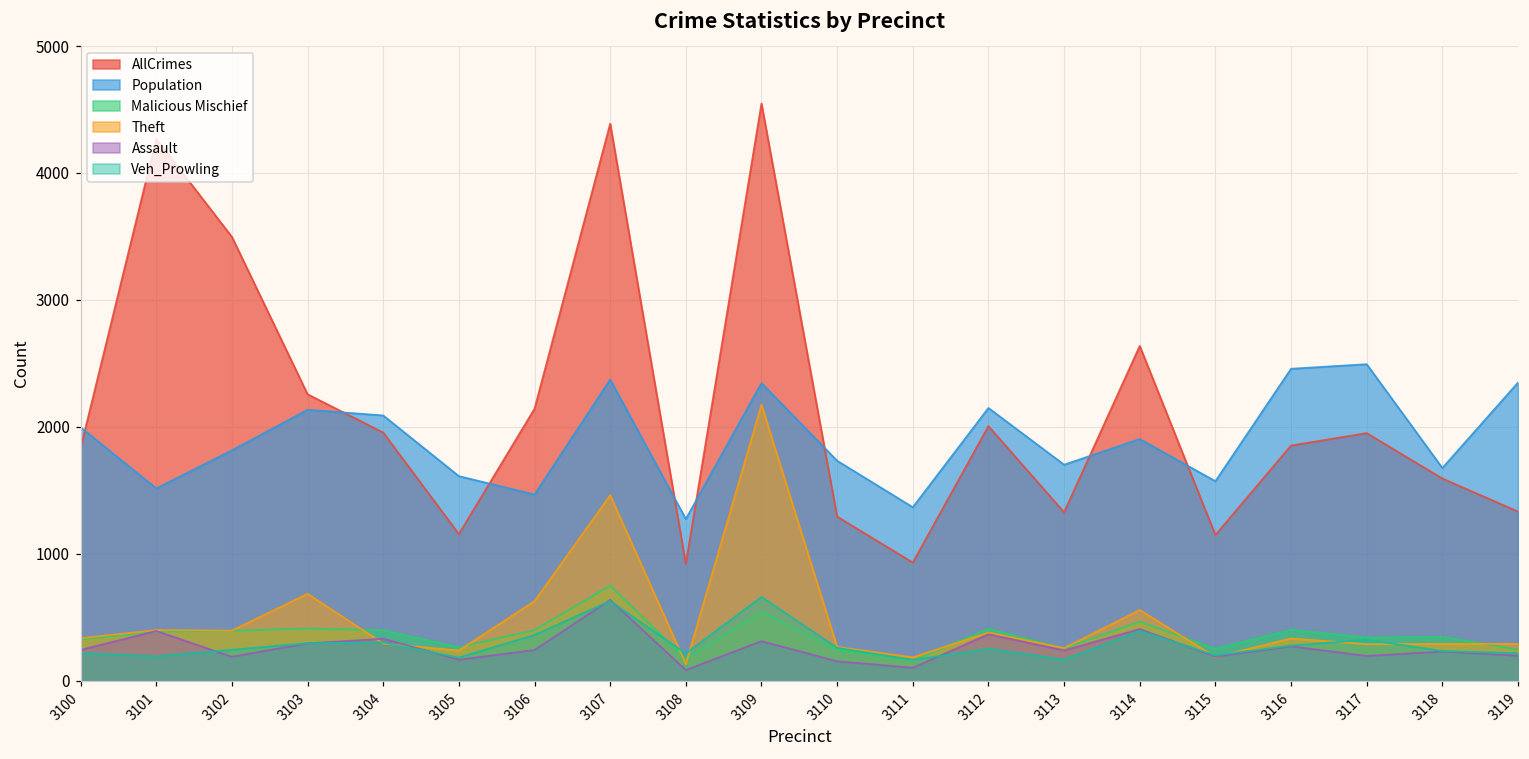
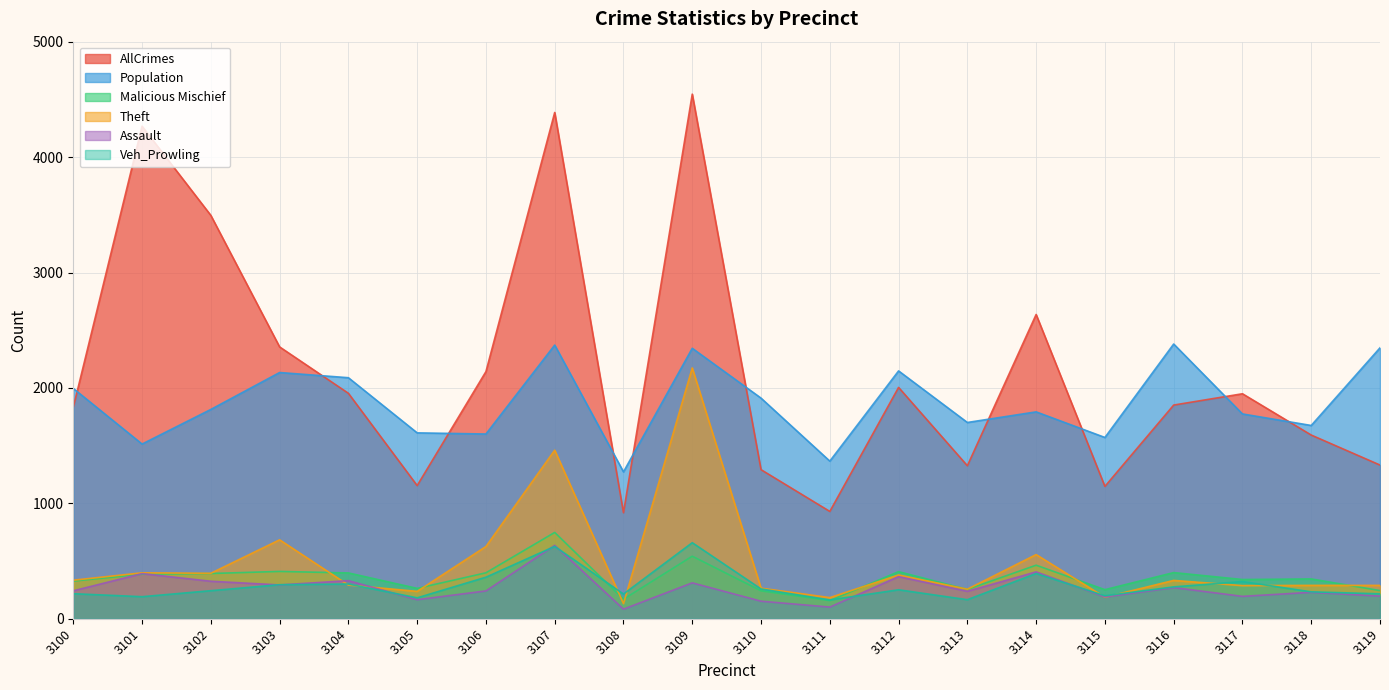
Assault, 3102: 190 -> 330
AllCrimes, 3103: 2260 -> 2360
Population, 3106: 1470 -> 1600
Population, 3110: 1730 -> 1910
Population, 3114: 1900 -> 1790
Population, 3116: 2460 -> 2380
Population, 3117: 2490 -> 1780
